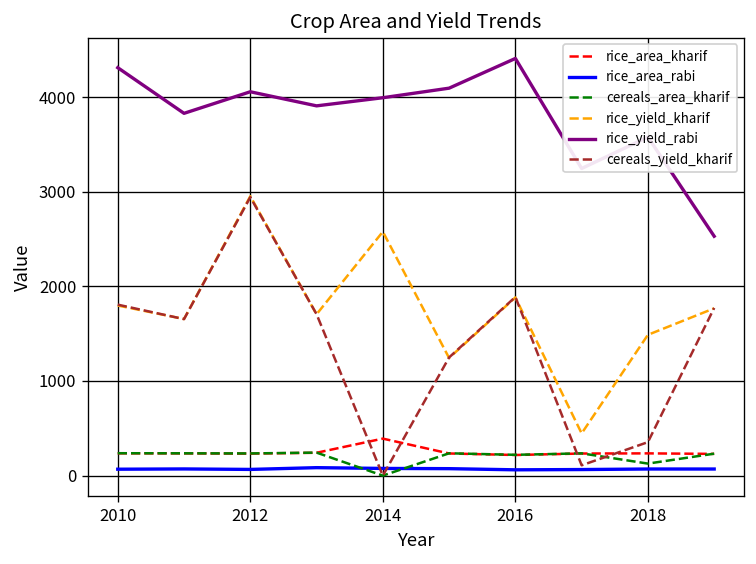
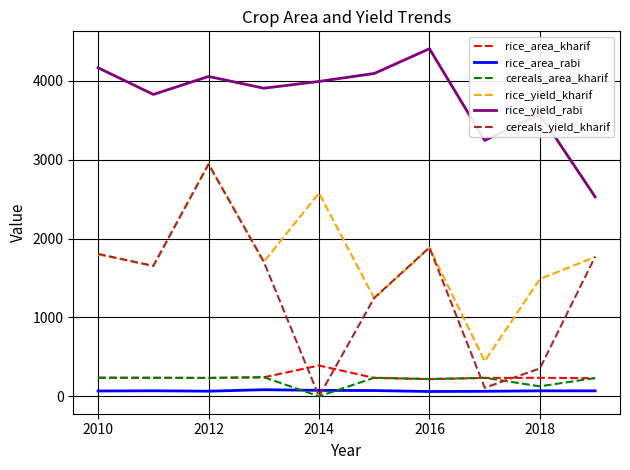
rice_yield_rabi, 2010: 4300 -> 4200
